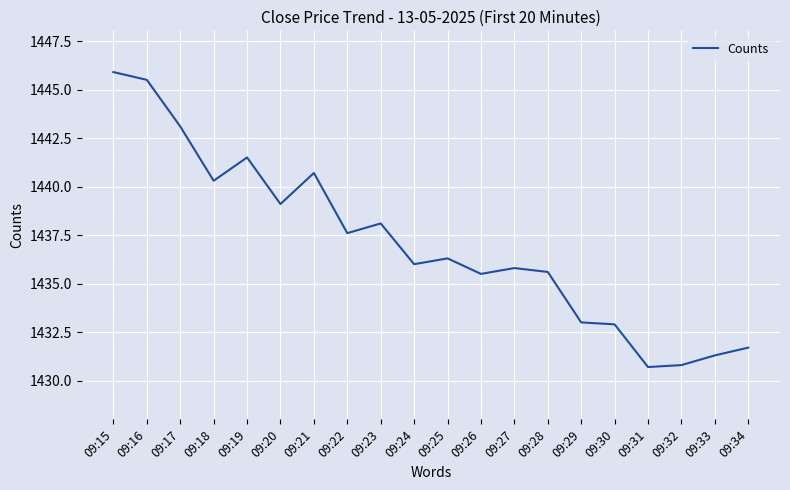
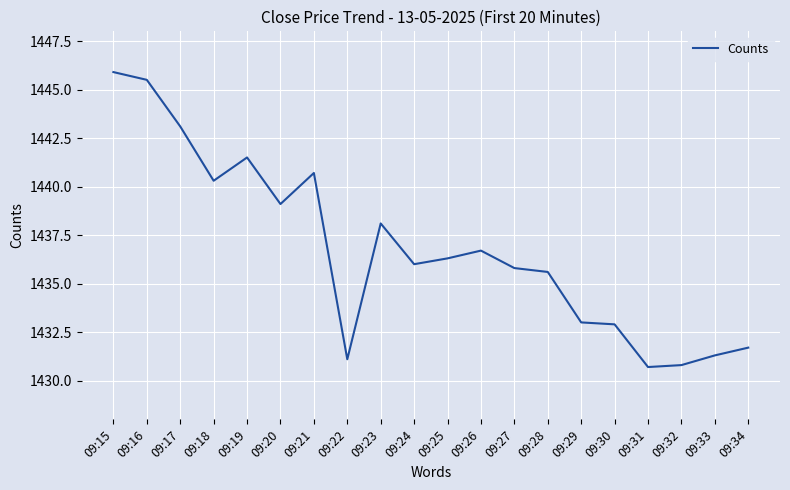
09:22: 1437.6 -> 1431.1
09:26: 1435.5 -> 1436.7
